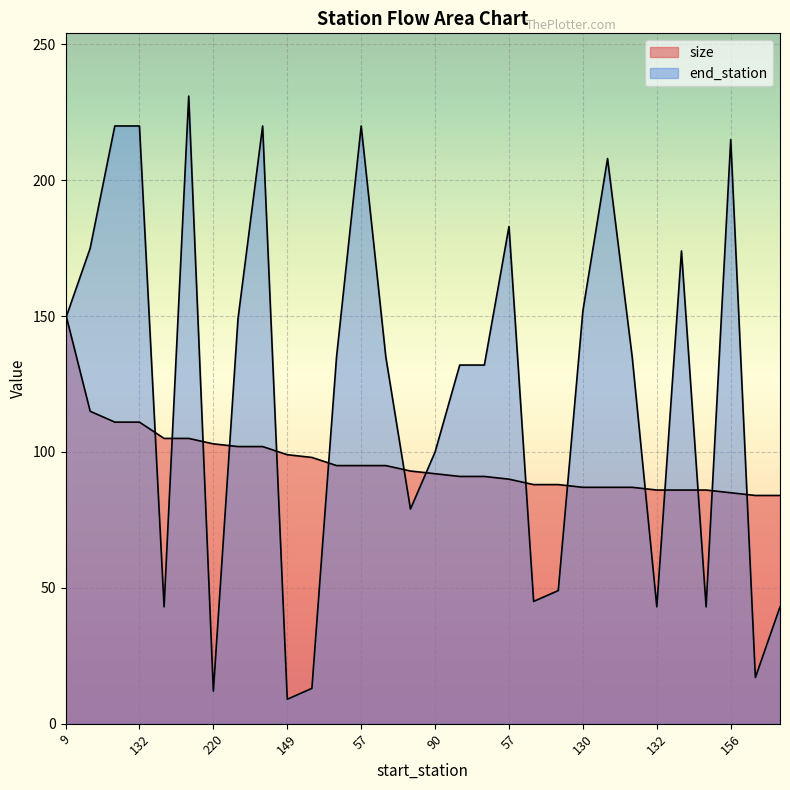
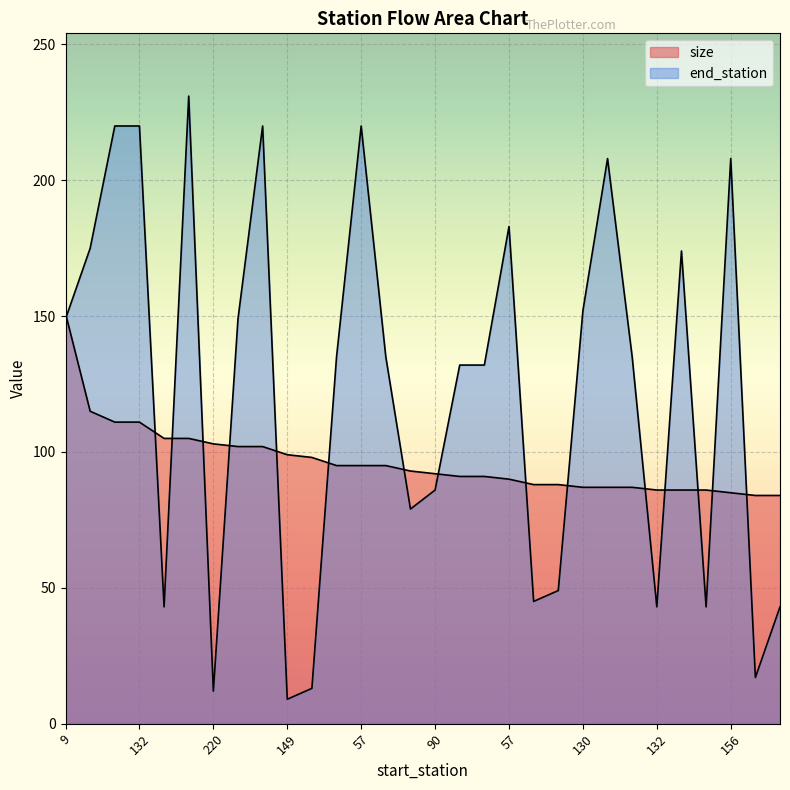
end_station, 90: 100 -> 86
end_station, 156: 215 -> 208
